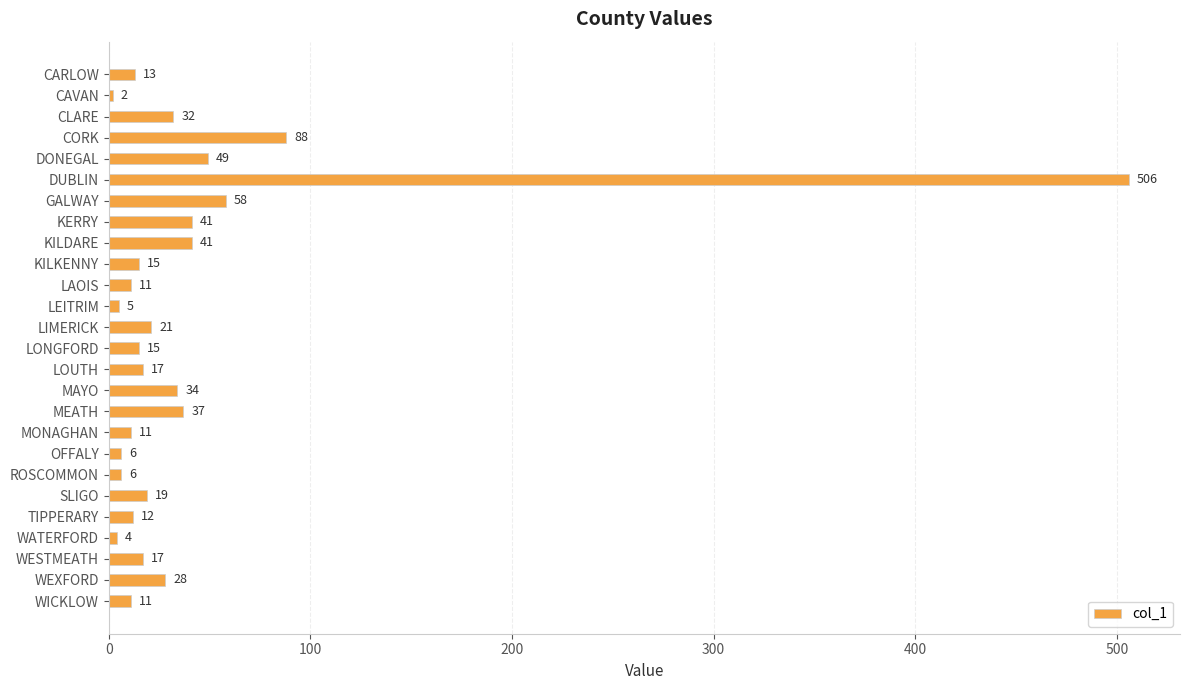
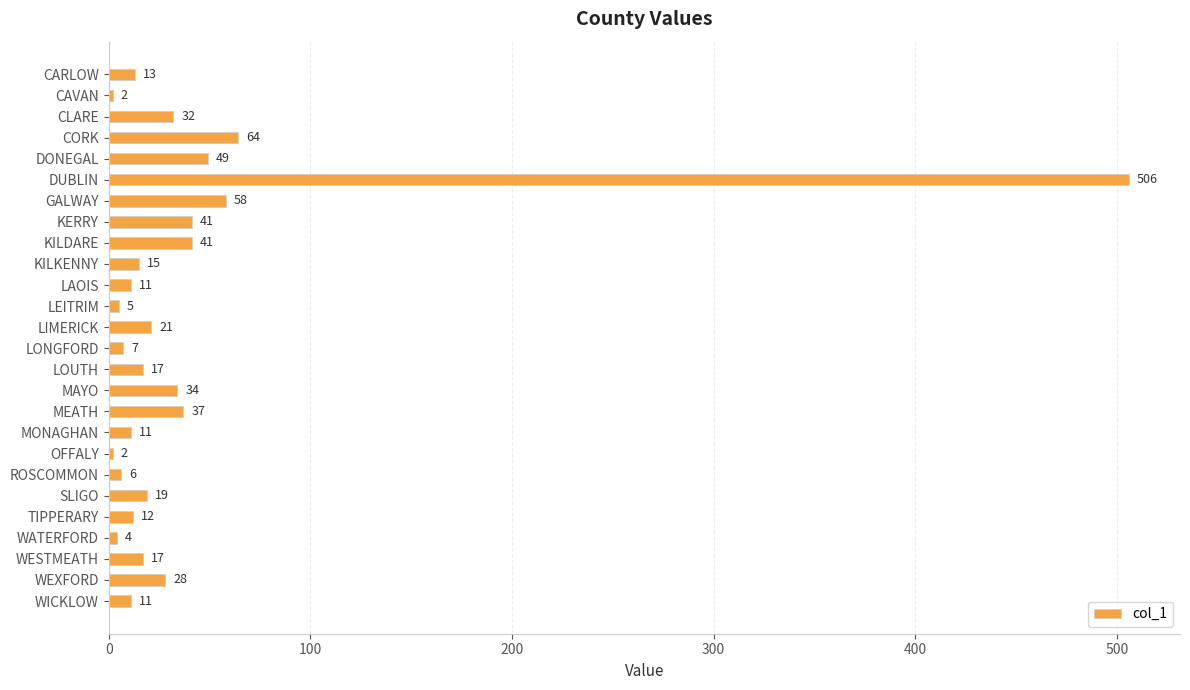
CORK: 88 -> 64
LONGFORD: 15 -> 7
OFFALY: 6 -> 2
